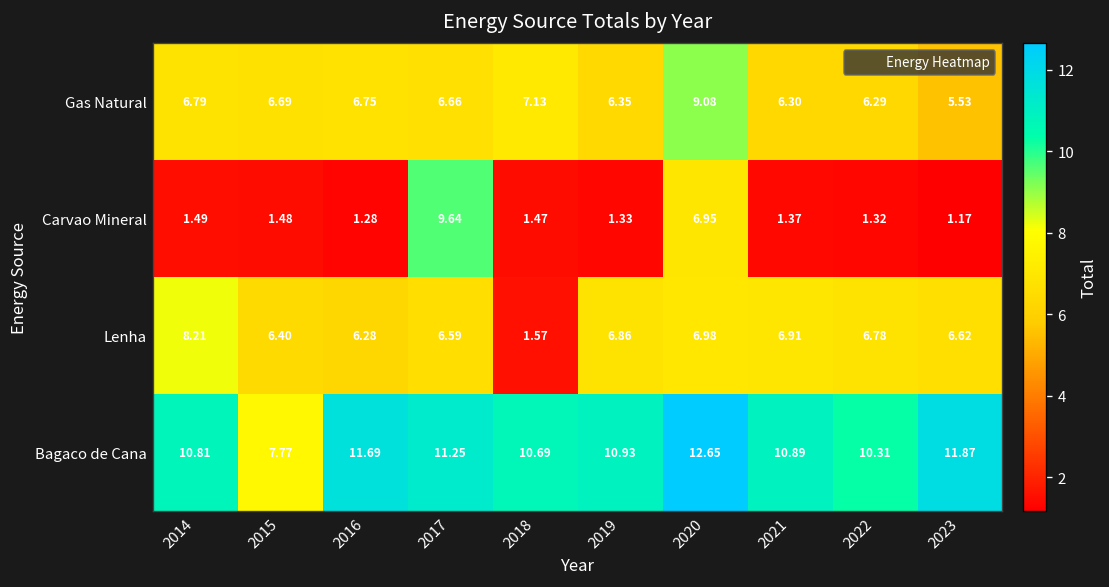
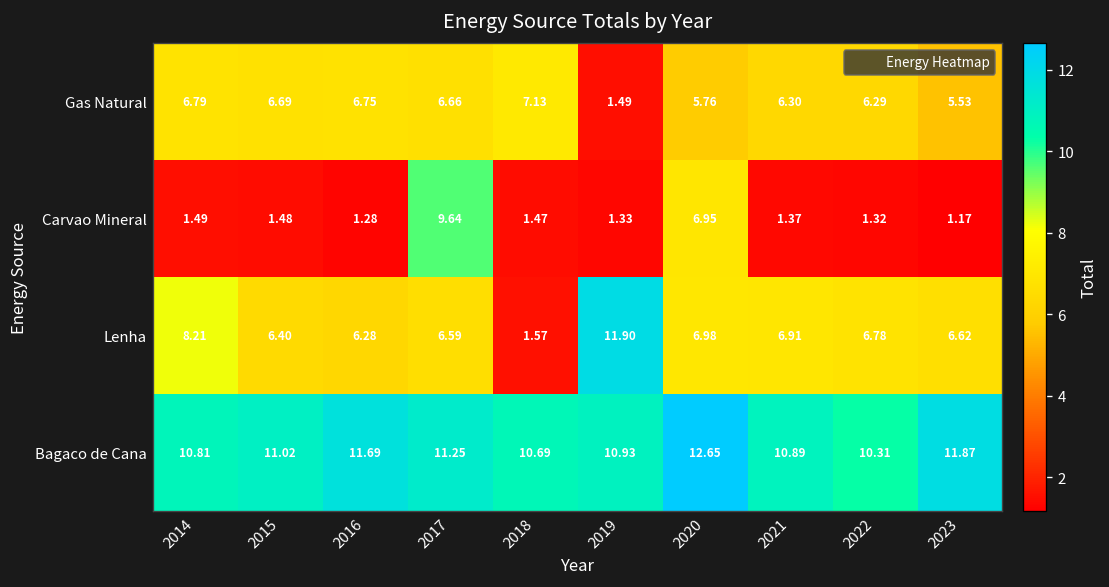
Gas Natural, 2019: 6.35 -> 1.49
Gas Natural, 2020: 9.08 -> 5.76
Lenha, 2019: 6.86 -> 11.90
Bagaco de Cana, 2015: 7.77 -> 11.02
